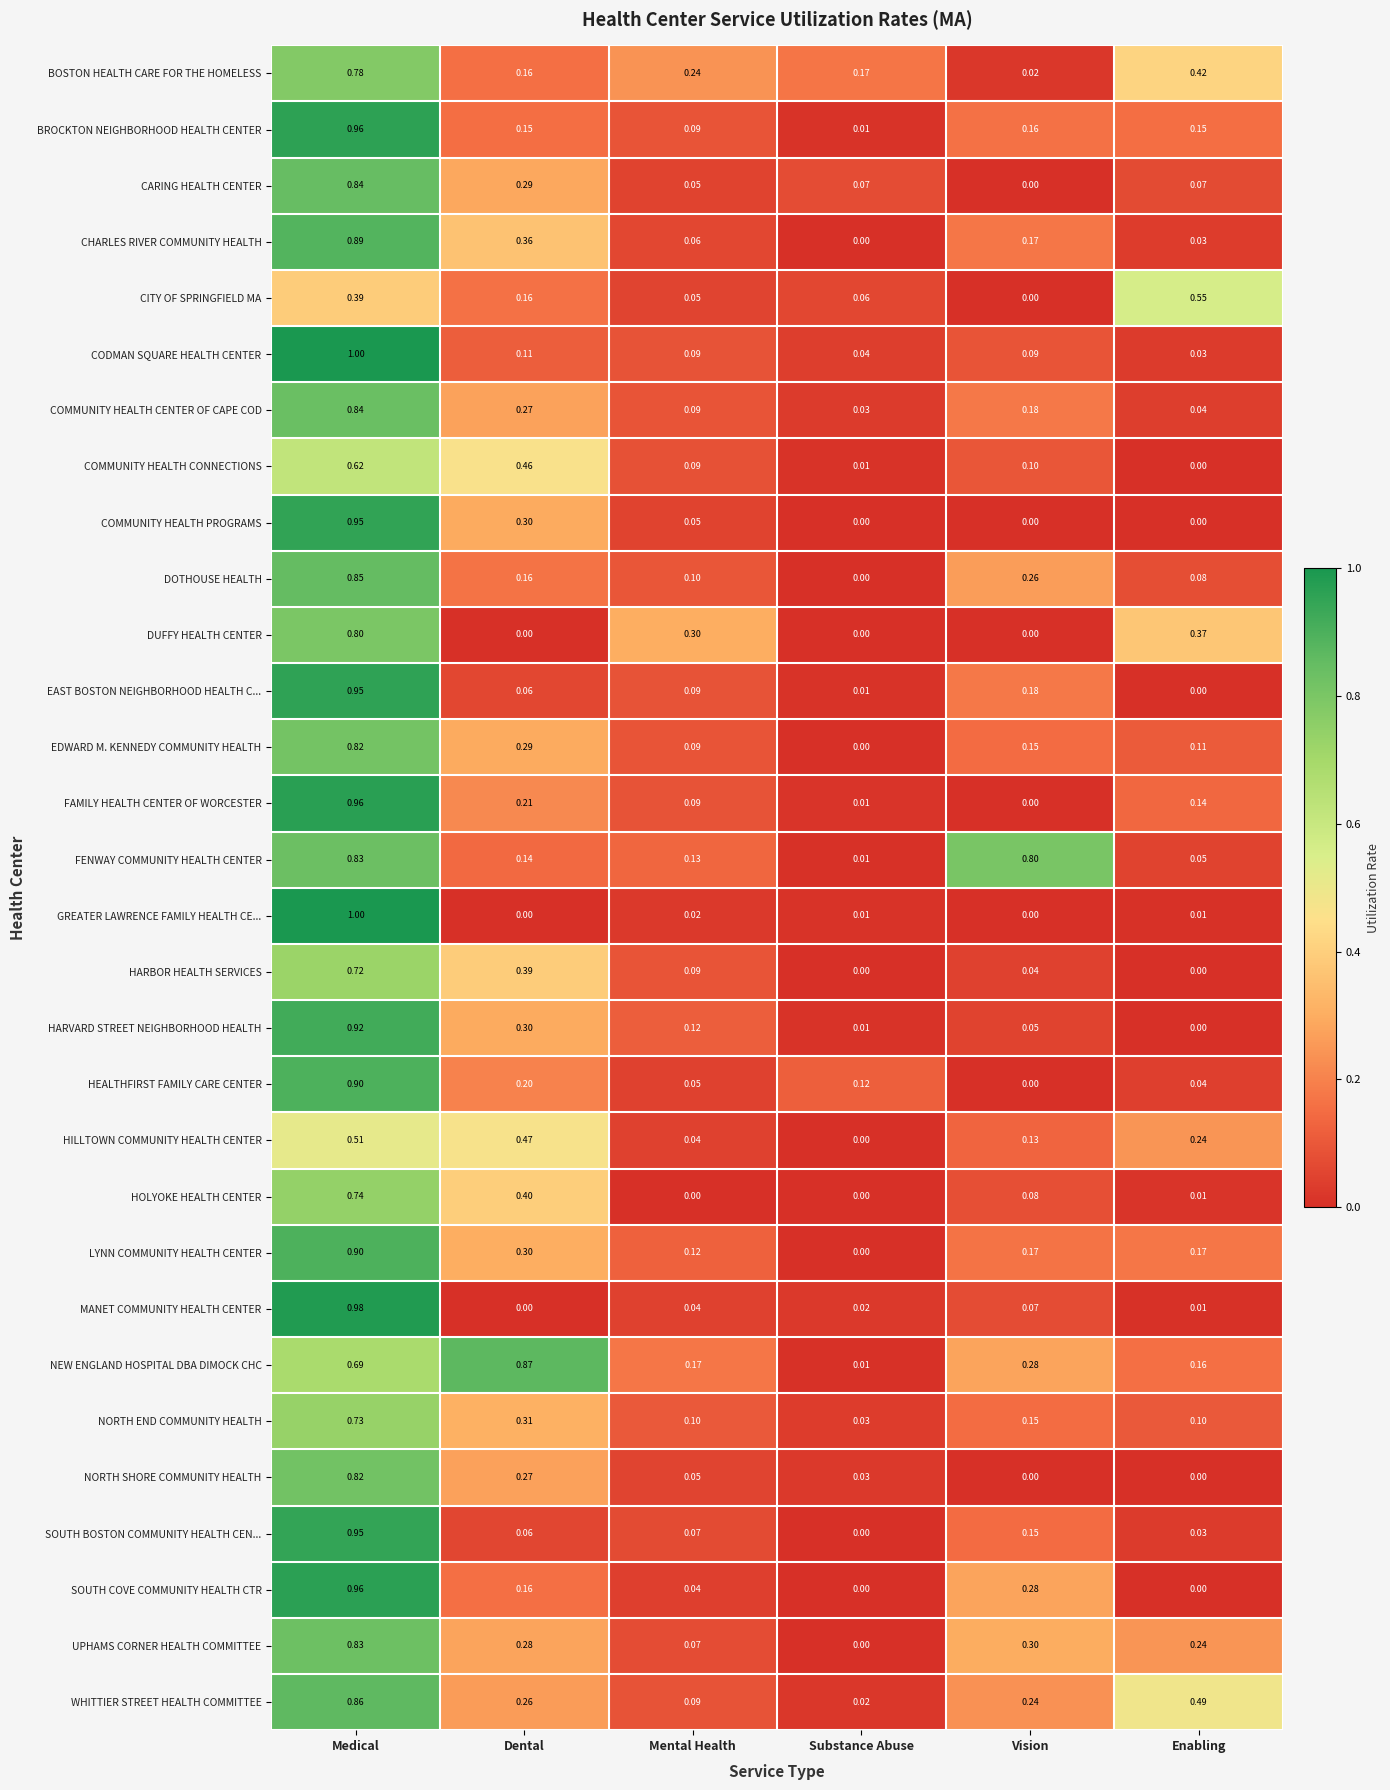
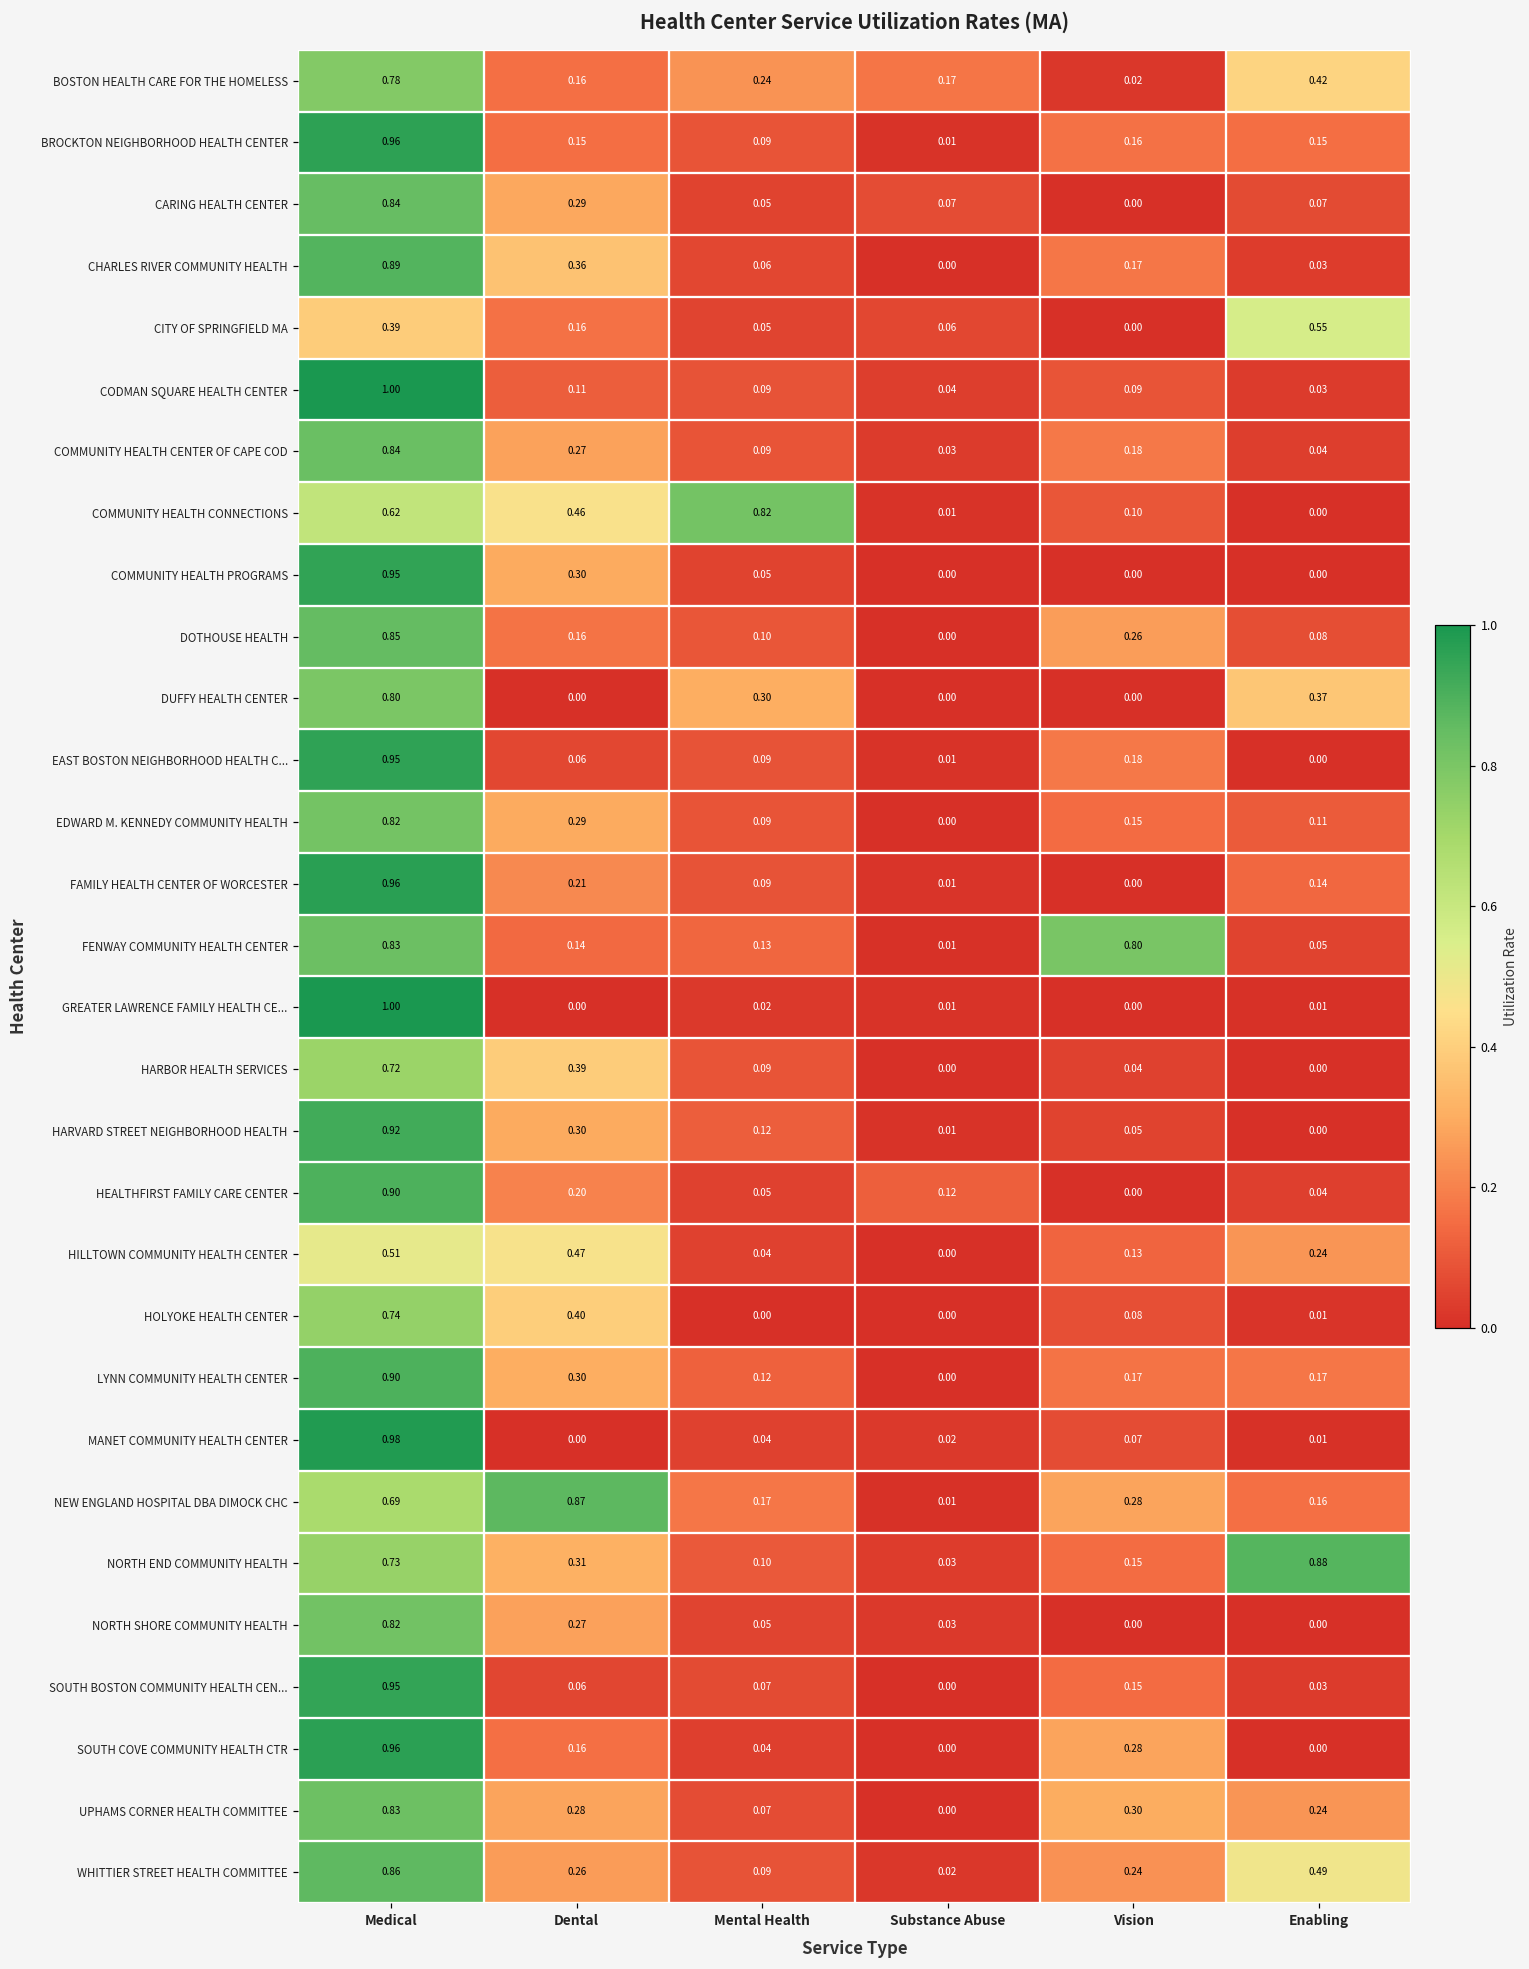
COMMUNITY HEALTH CONNECTIONS, Mental Health: 0.09 -> 0.82
NORTH END COMMUNITY HEALTH, Enabling: 0.10 -> 0.88
